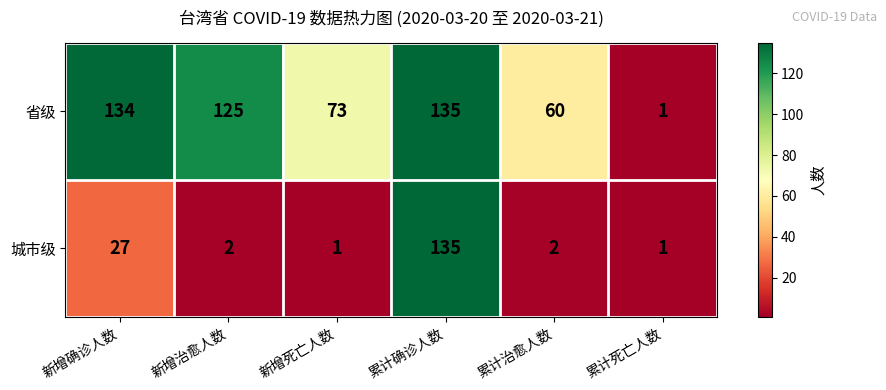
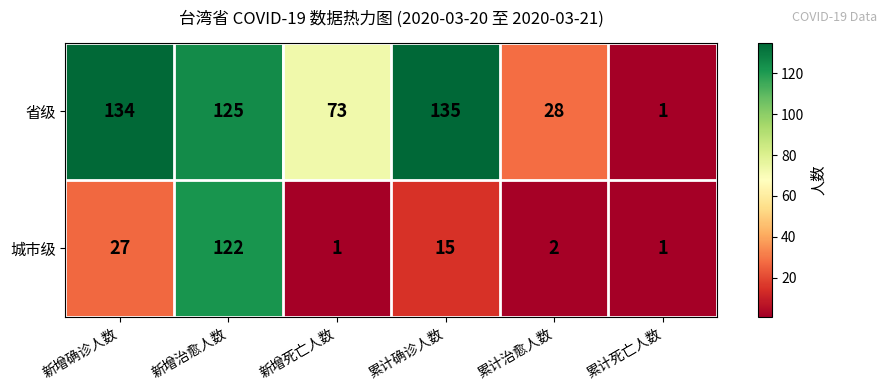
省级, 累计治愈人数: 60 -> 28
城市级, 新增治愈人数: 2 -> 122
城市级, 累计确诊人数: 135 -> 15
